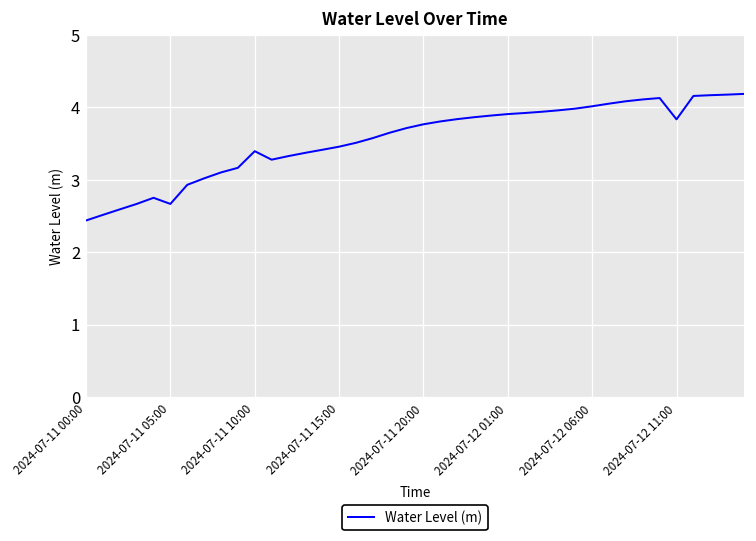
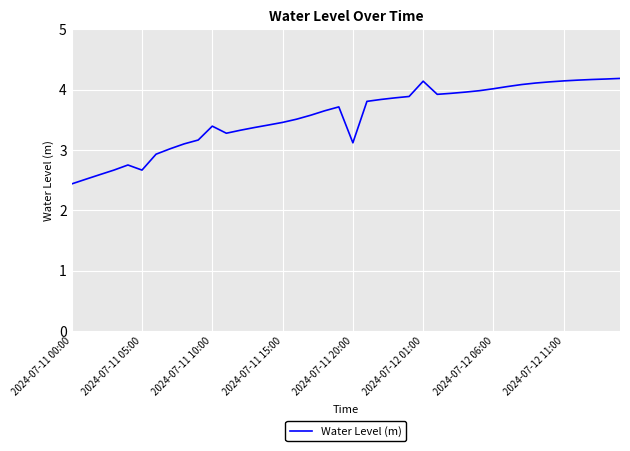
2024-07-11 20:00: 3.8 -> 3.1
2024-07-12 01:00: 3.9 -> 4.1
2024-07-12 11:00: 3.8 -> 4.1
